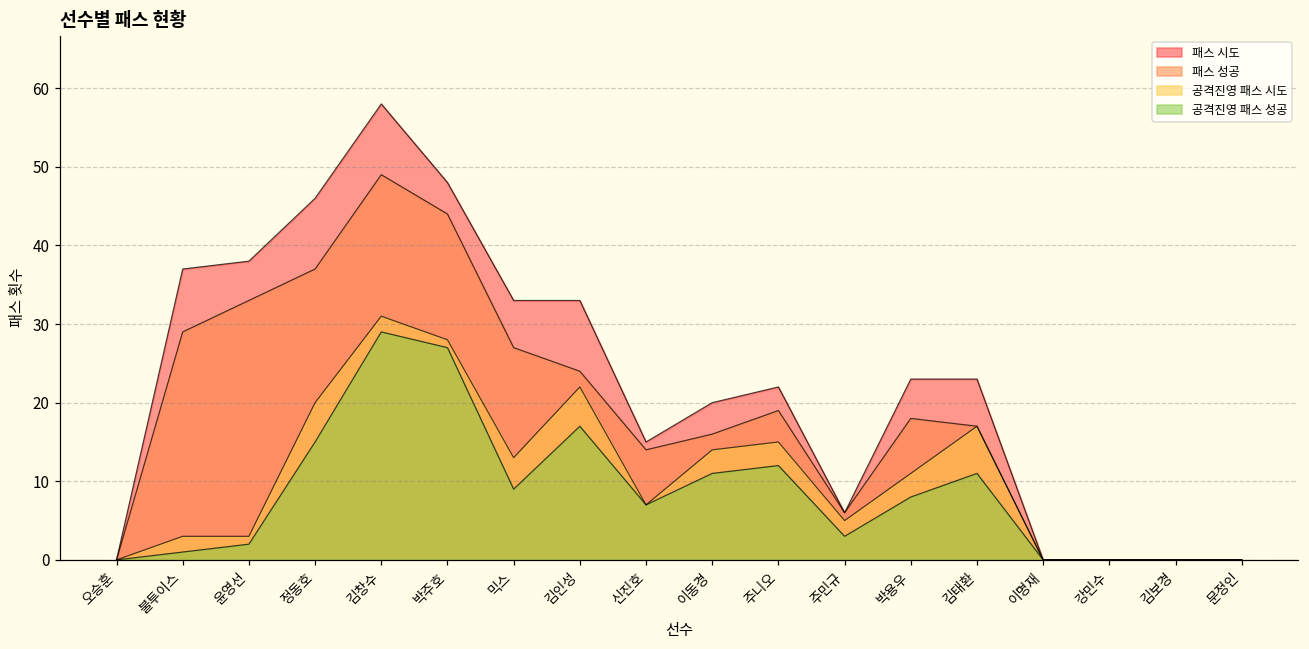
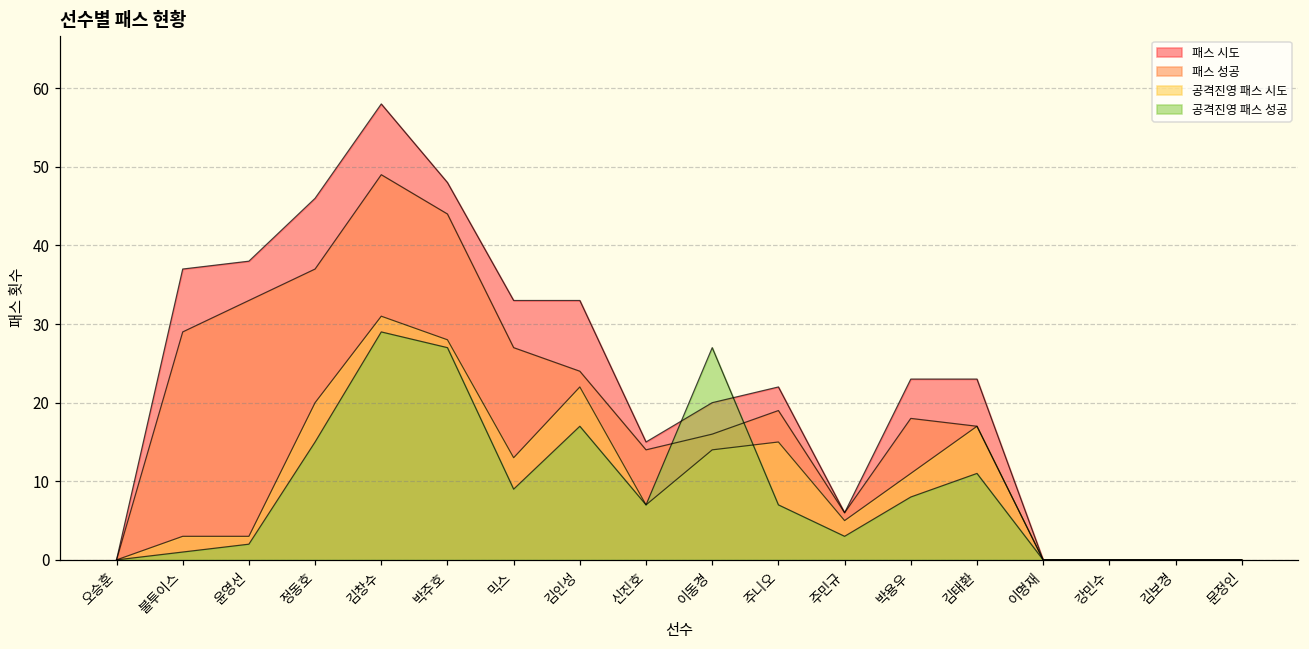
공격진영 패스 성공, 이동경: 11 -> 27
공격진영 패스 성공, 주니오: 12 -> 7
